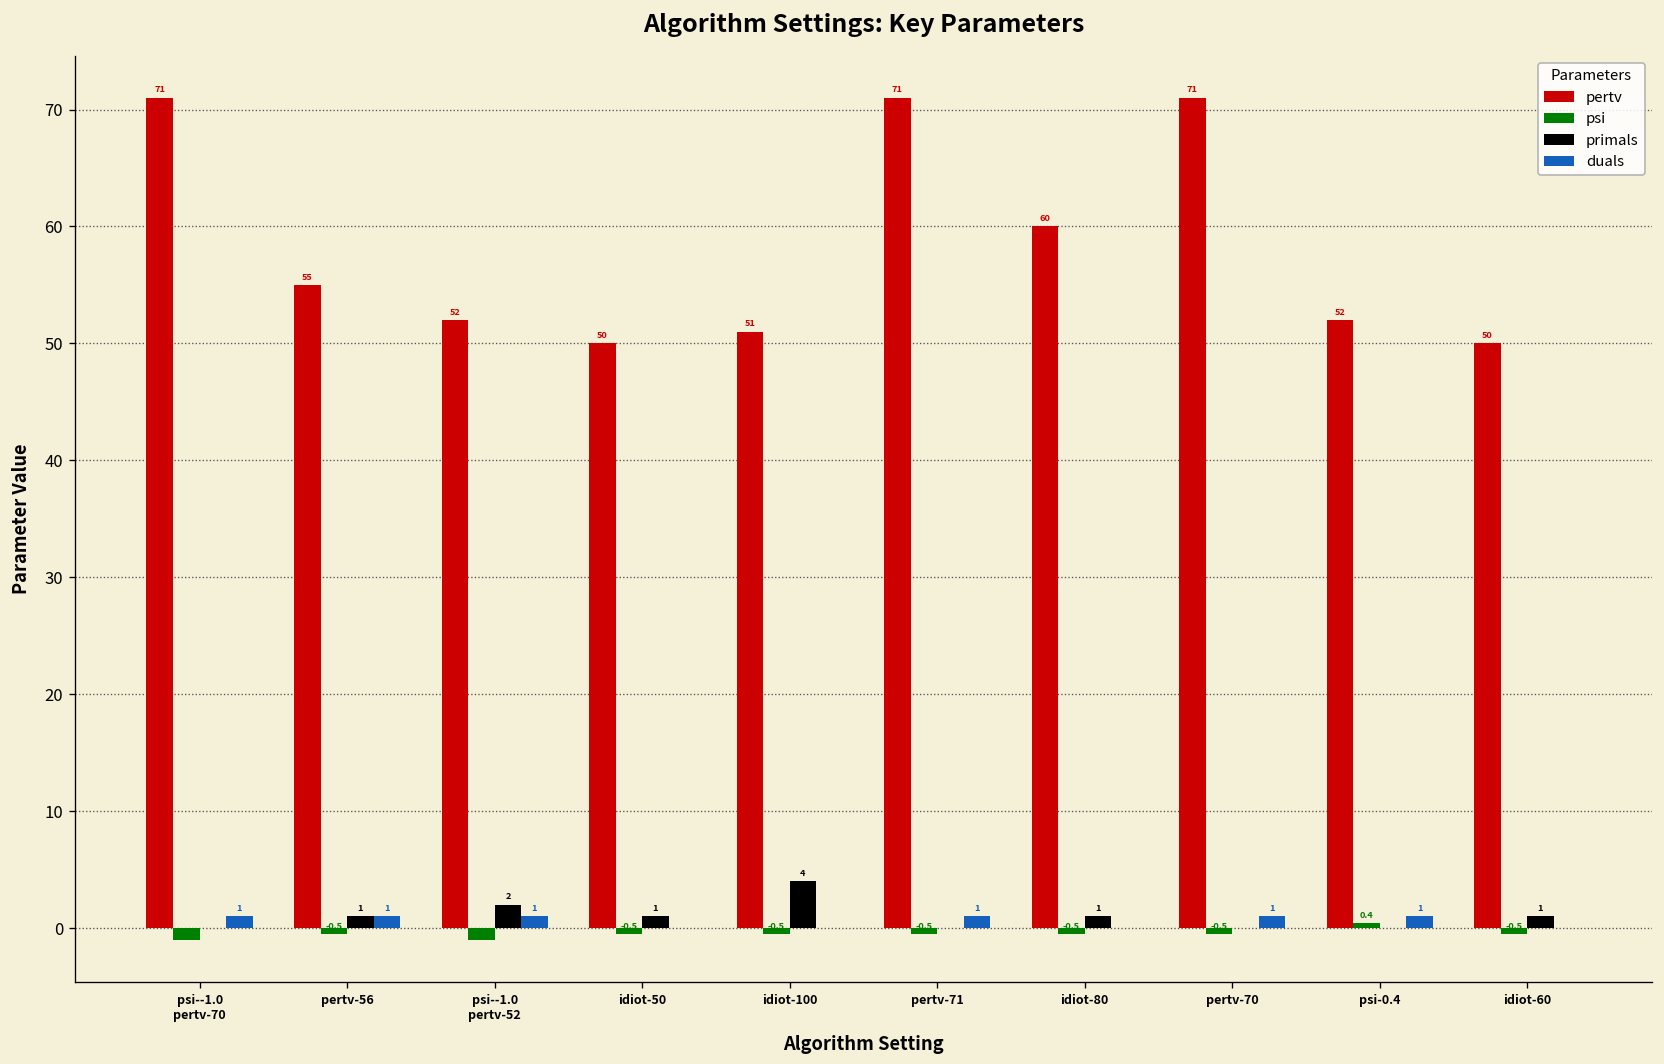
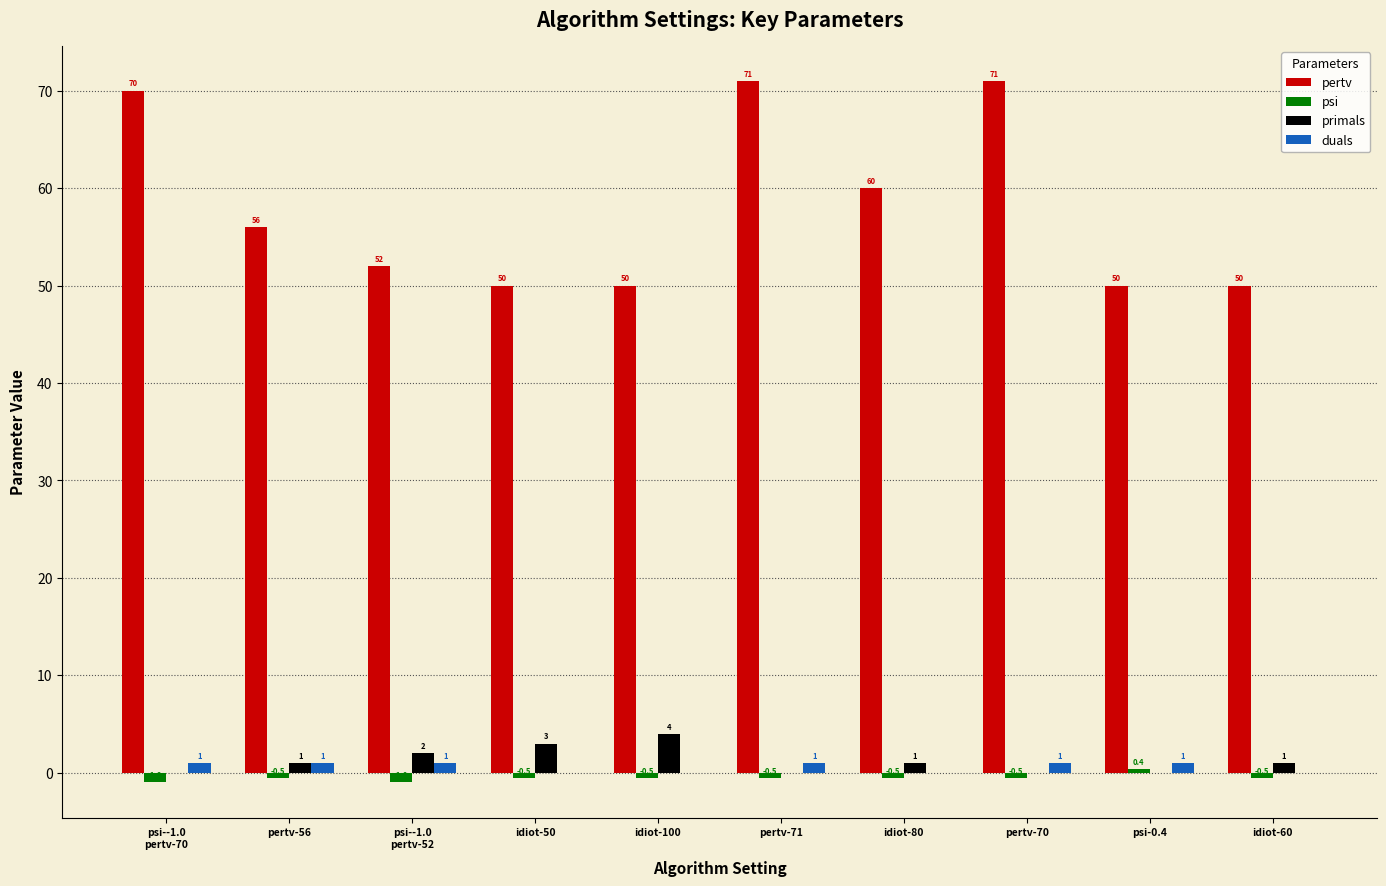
pertv, psi--1.0 pertv-70: 71 -> 70
pertv, pertv-56: 55 -> 56
primals, idiot-50: 1 -> 3
pertv, idiot-100: 51 -> 50
pertv, psi-0.4: 52 -> 50
